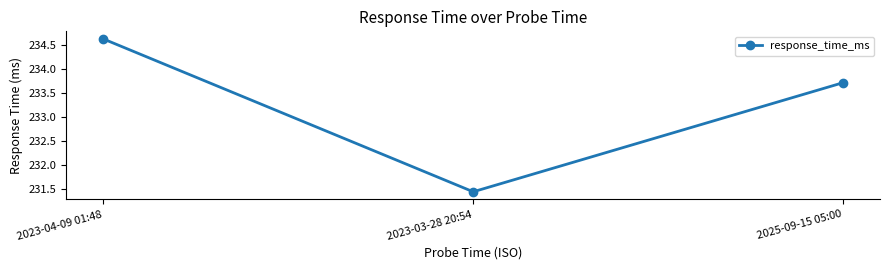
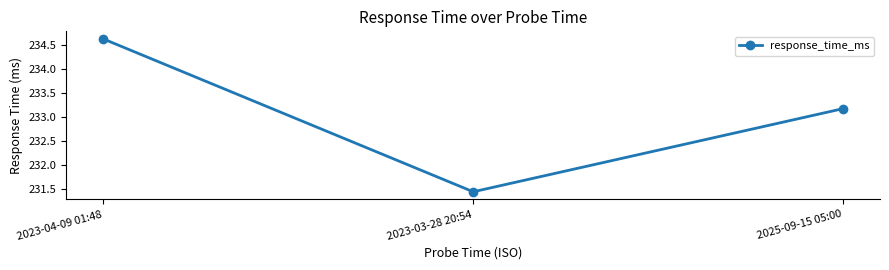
2025-09-15 05:00: 233.7 -> 233.2
